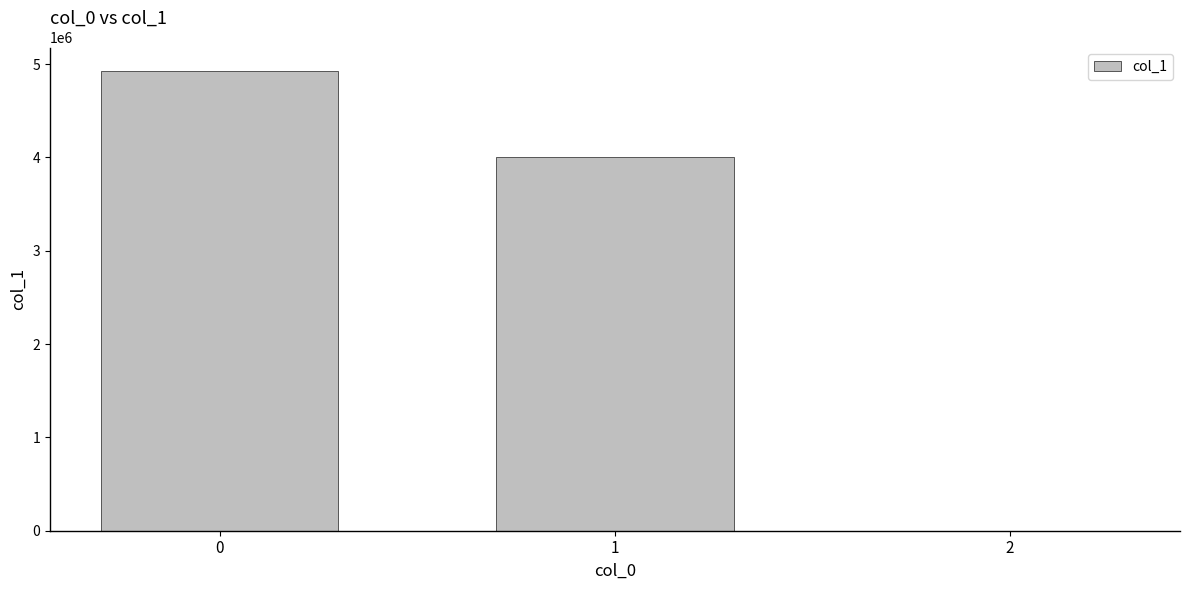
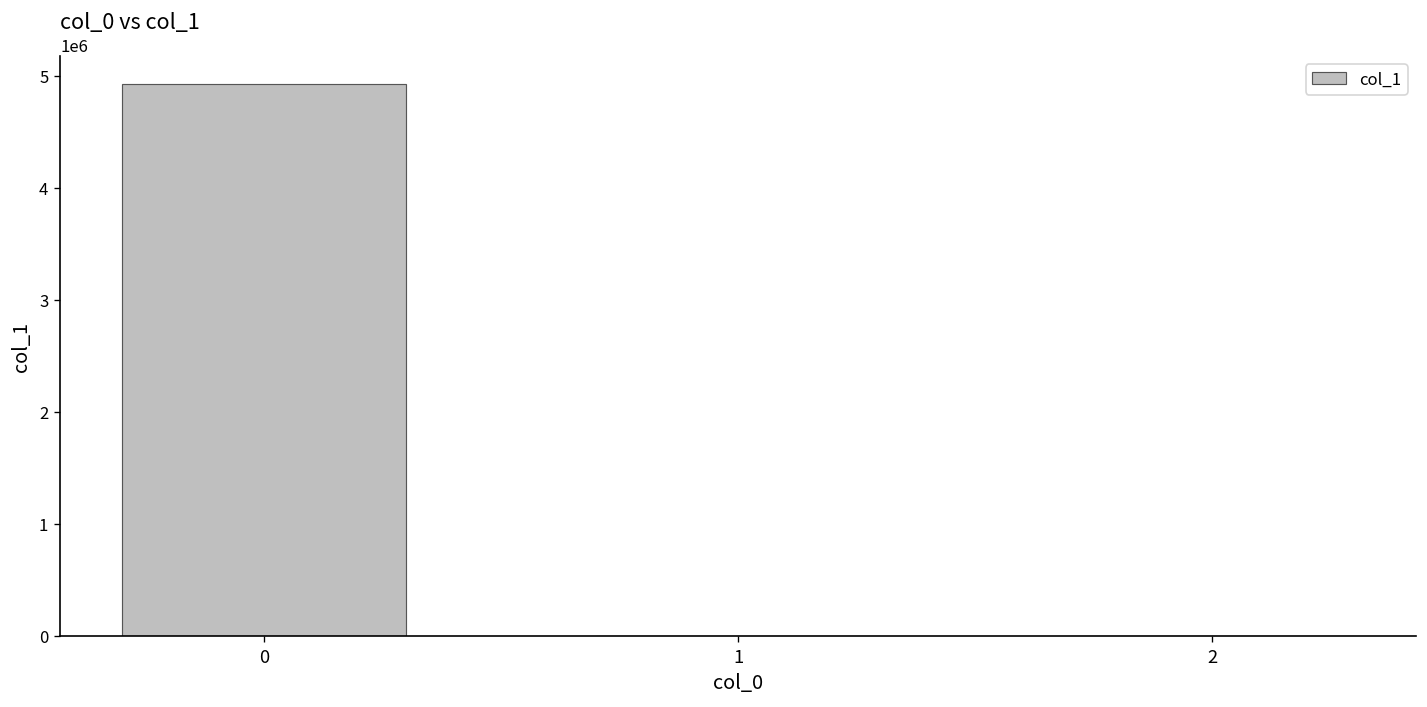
1: 4000000 -> 0
